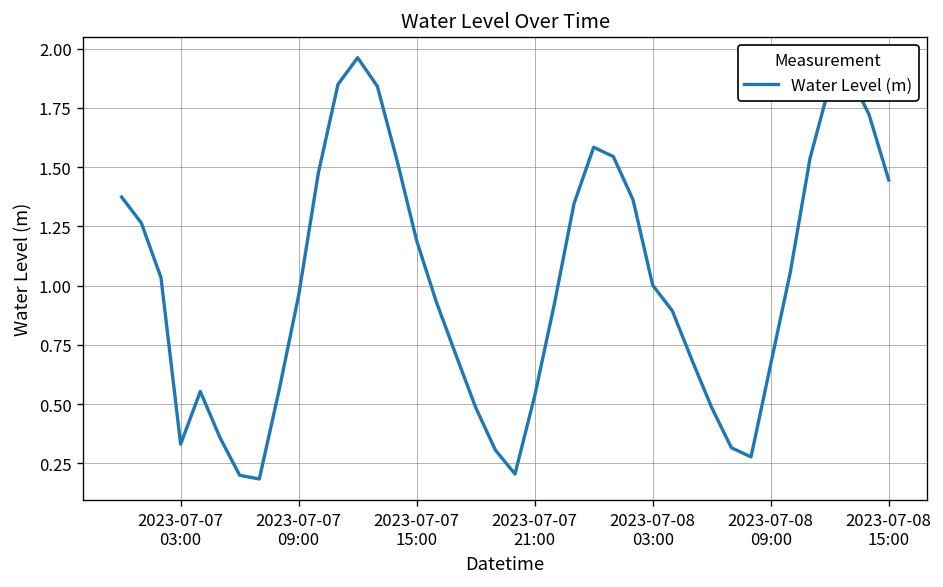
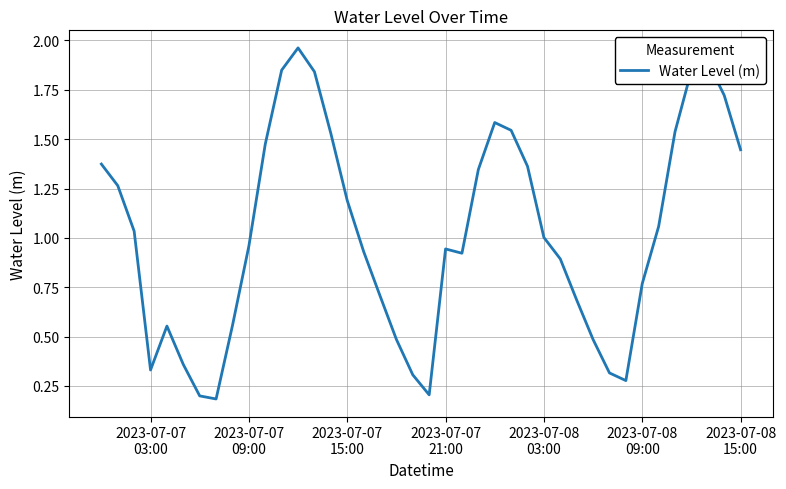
2023-07-07 21:00: 0.53 -> 0.94
2023-07-08 09:00: 0.67 -> 0.77
